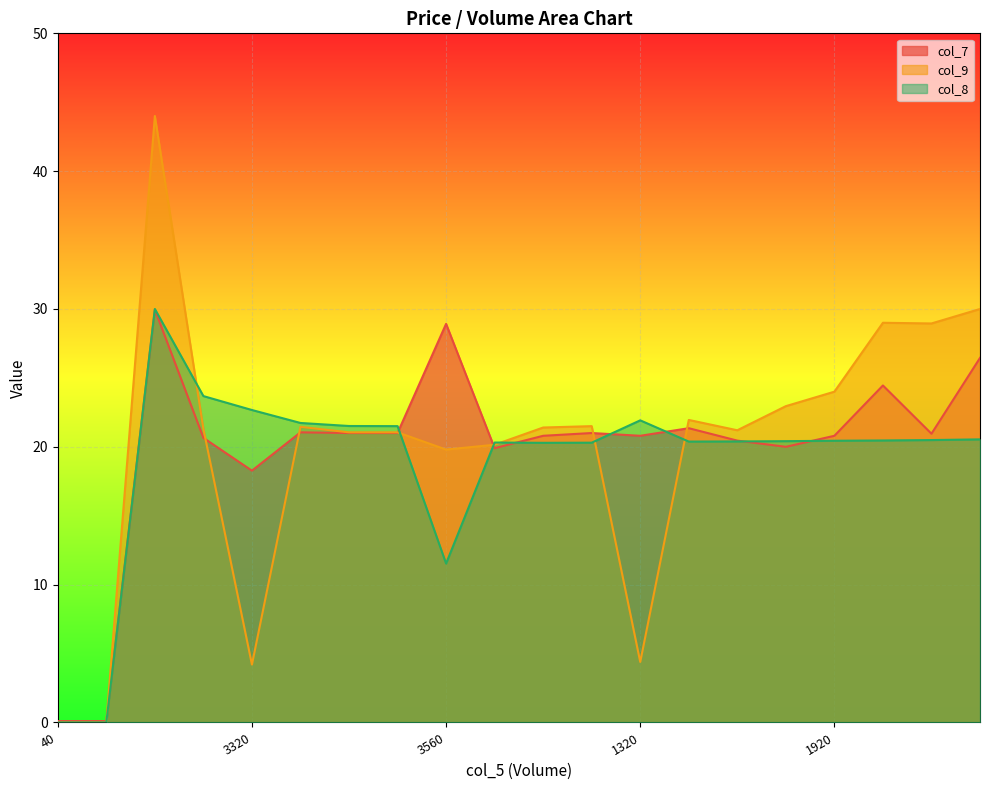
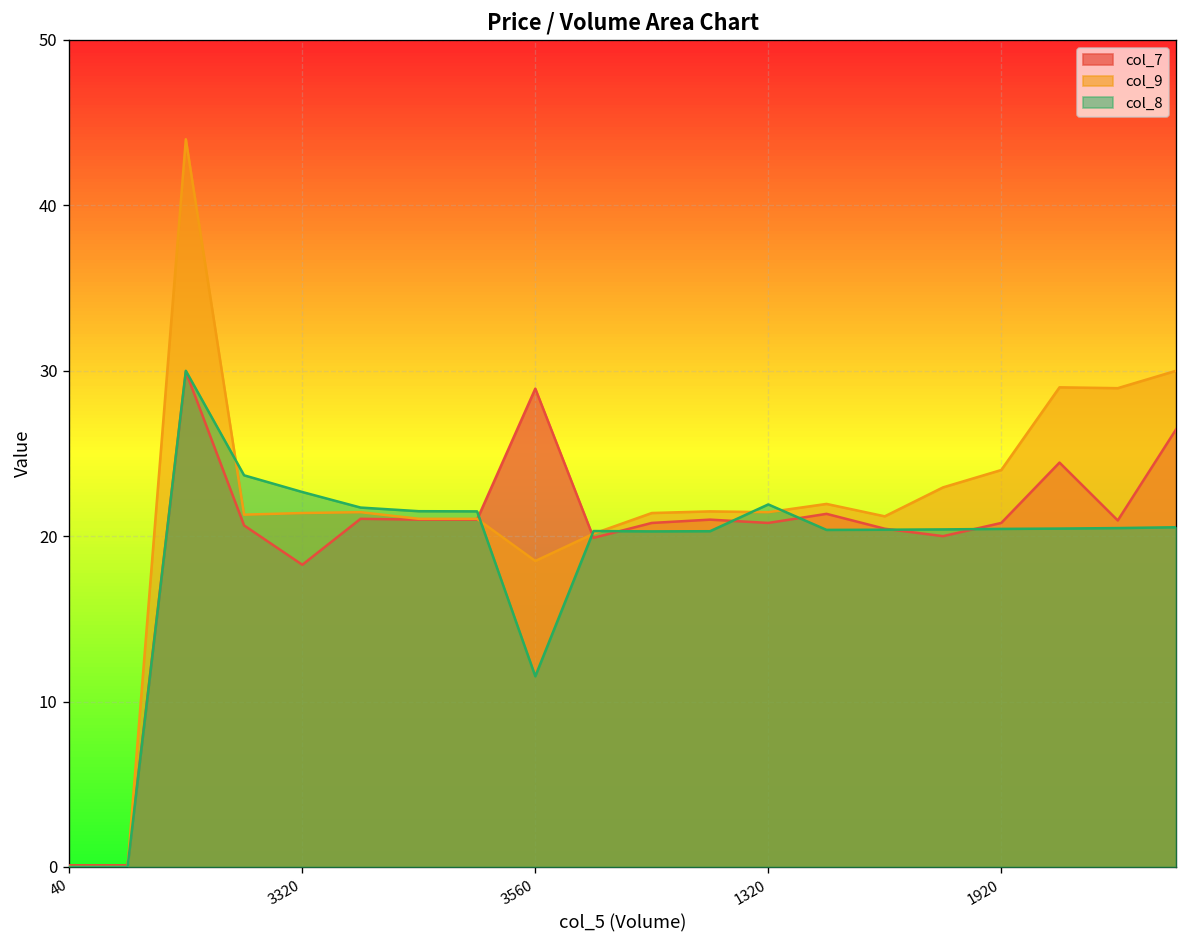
col_9, 3320: 4.2 -> 21.4
col_9, 3560: 19.8 -> 18.5
col_9, 1320: 4.4 -> 21.5
